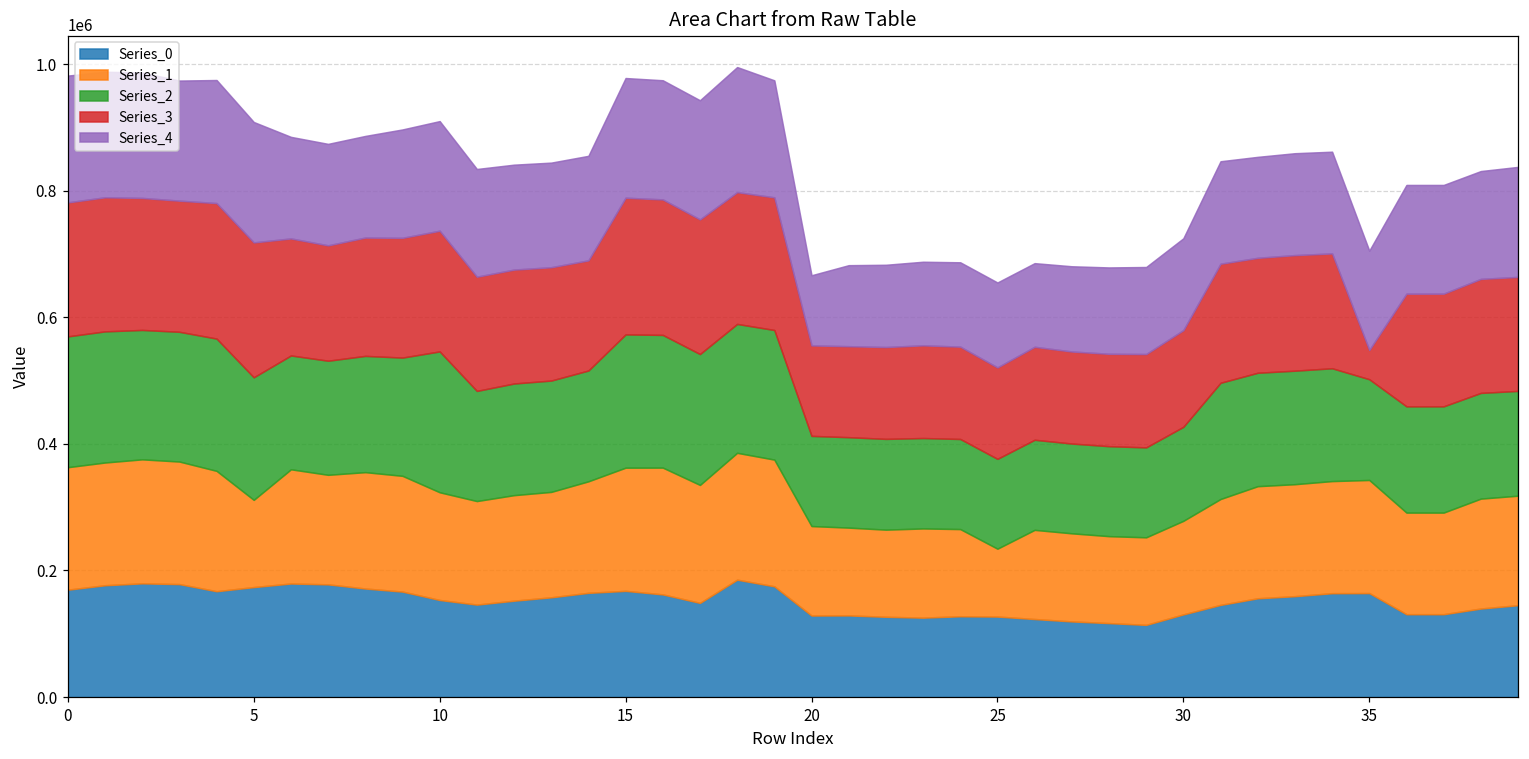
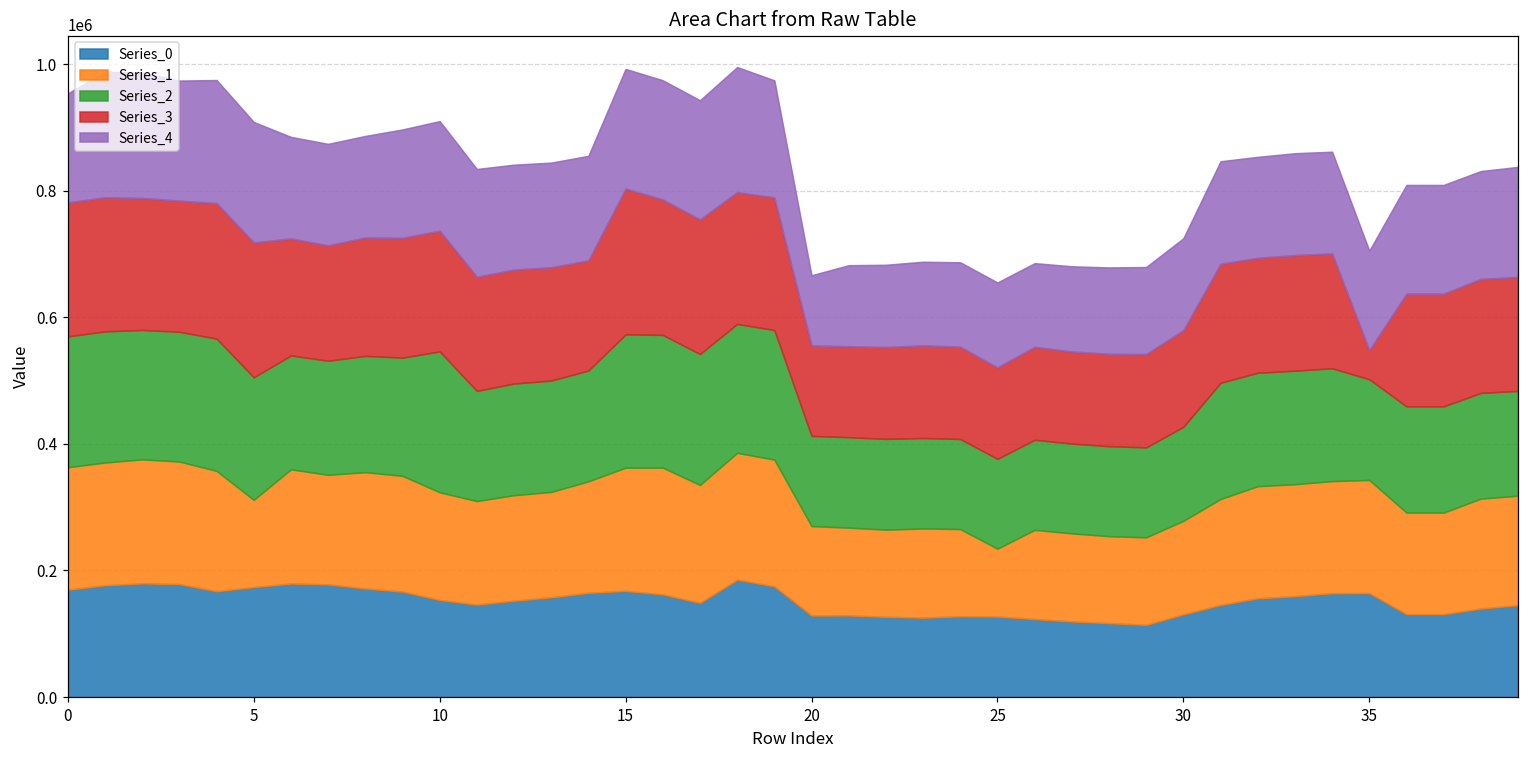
Series_4, 0: 200000 -> 170000
Series_3, 15: 220000 -> 230000
